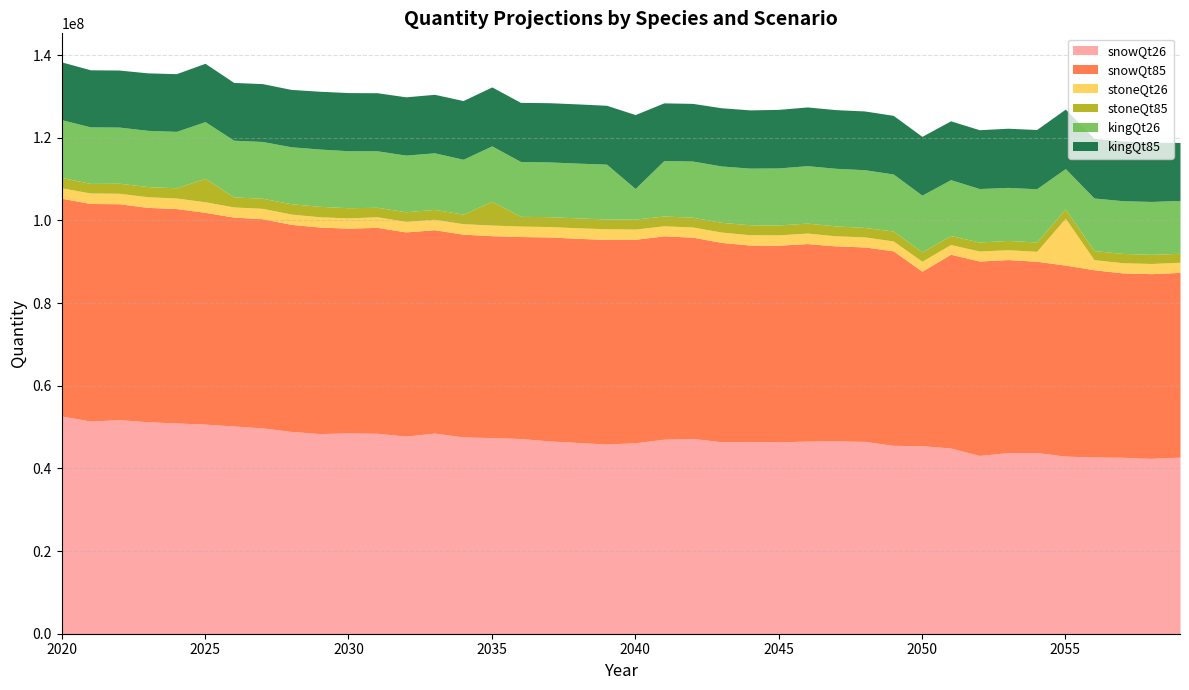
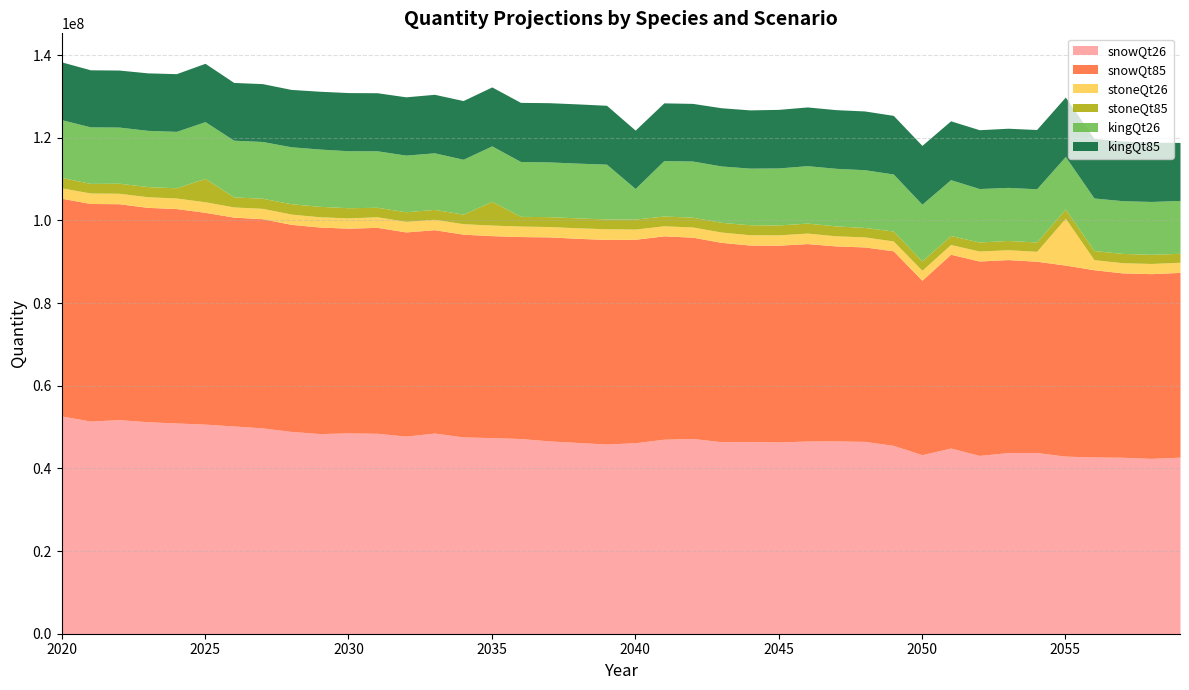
kingQt85, 2040: 18000000 -> 14000000
snowQt26, 2050: 45000000 -> 43000000
kingQt26, 2055: 10000000 -> 13000000
